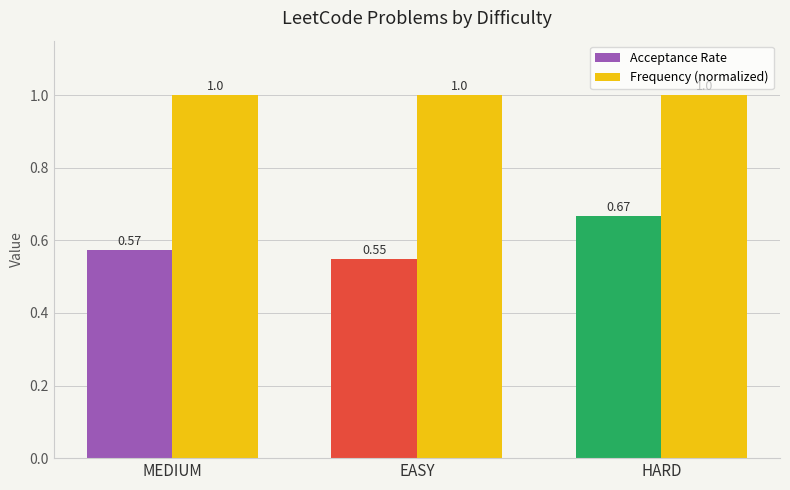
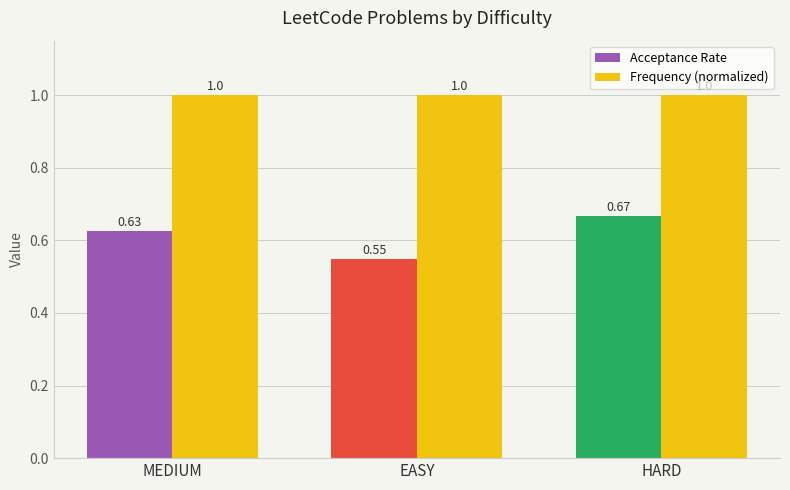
Acceptance Rate, MEDIUM: 0.57 -> 0.63
